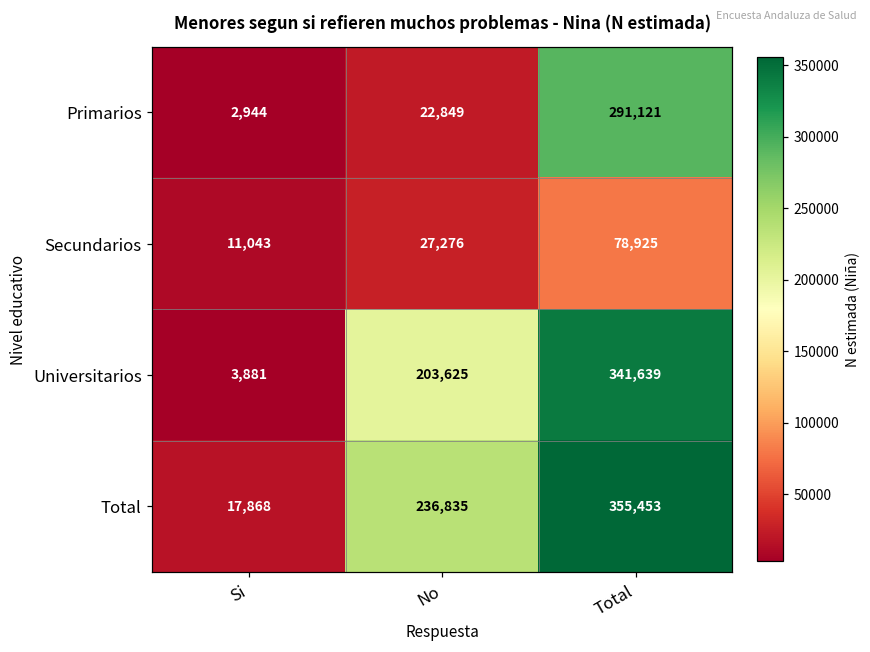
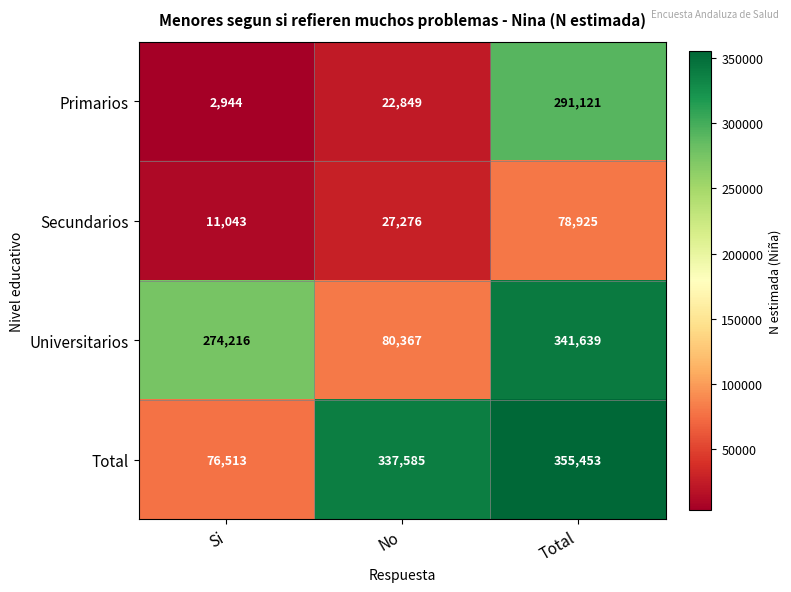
Universitarios, Si: 3,881 -> 274,216
Universitarios, No: 203,625 -> 80,367
Total, Si: 17,868 -> 76,513
Total, No: 236,835 -> 337,585
